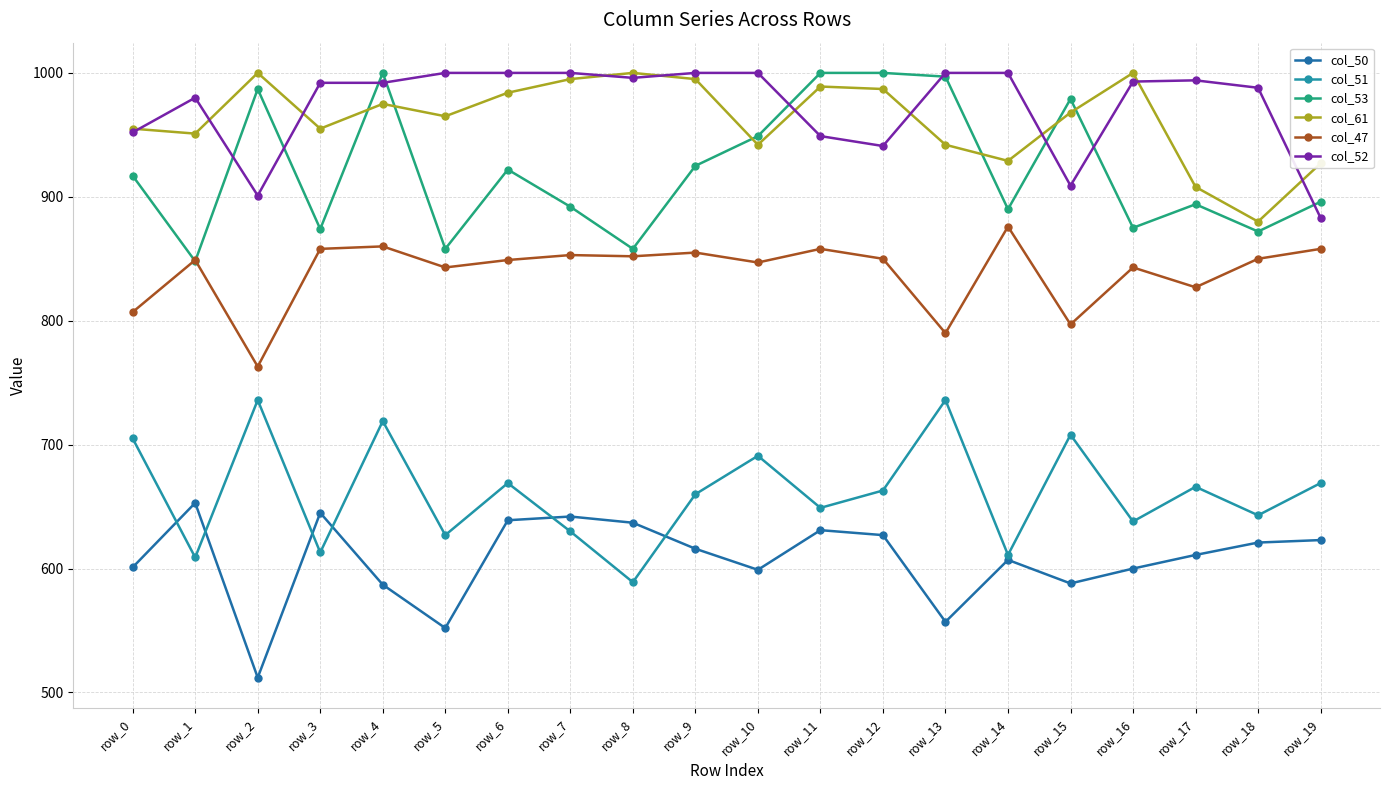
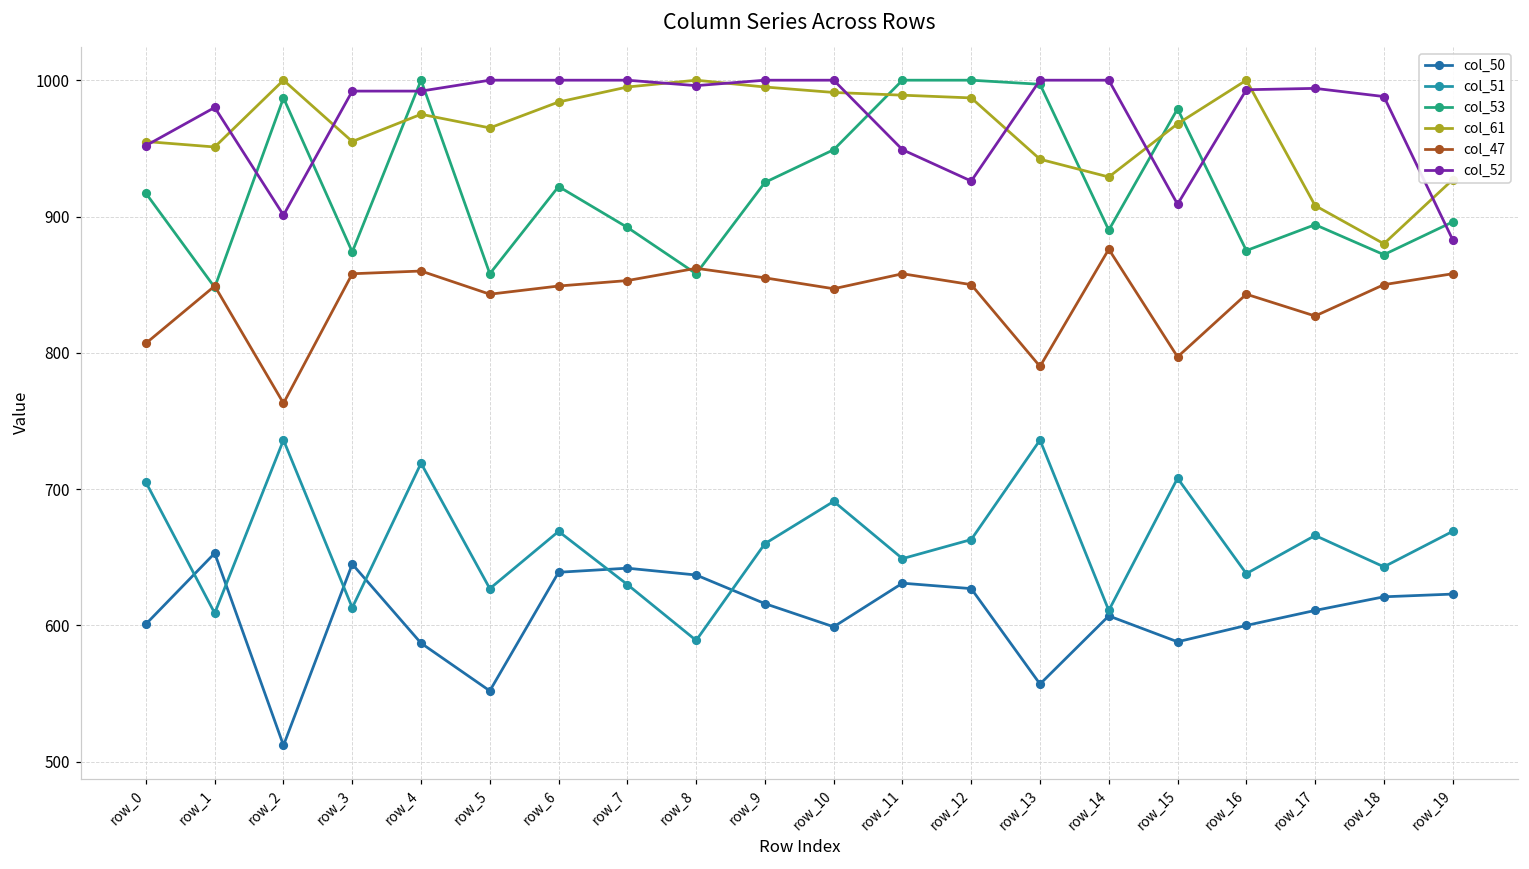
col_47, row_8: 852 -> 862
col_61, row_10: 942 -> 991
col_52, row_12: 941 -> 926
